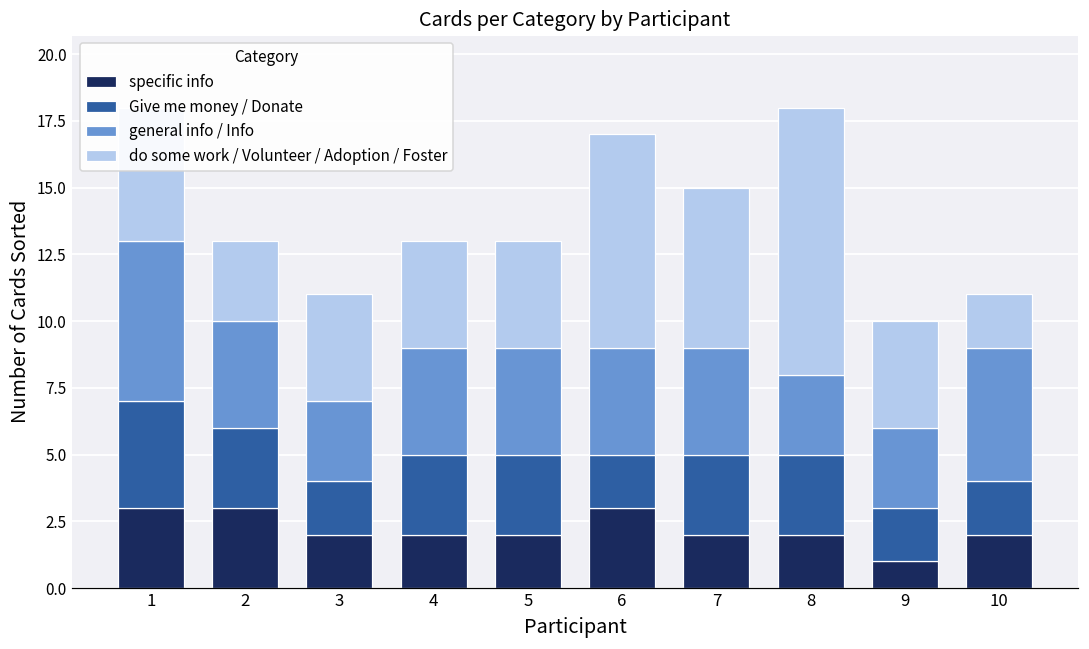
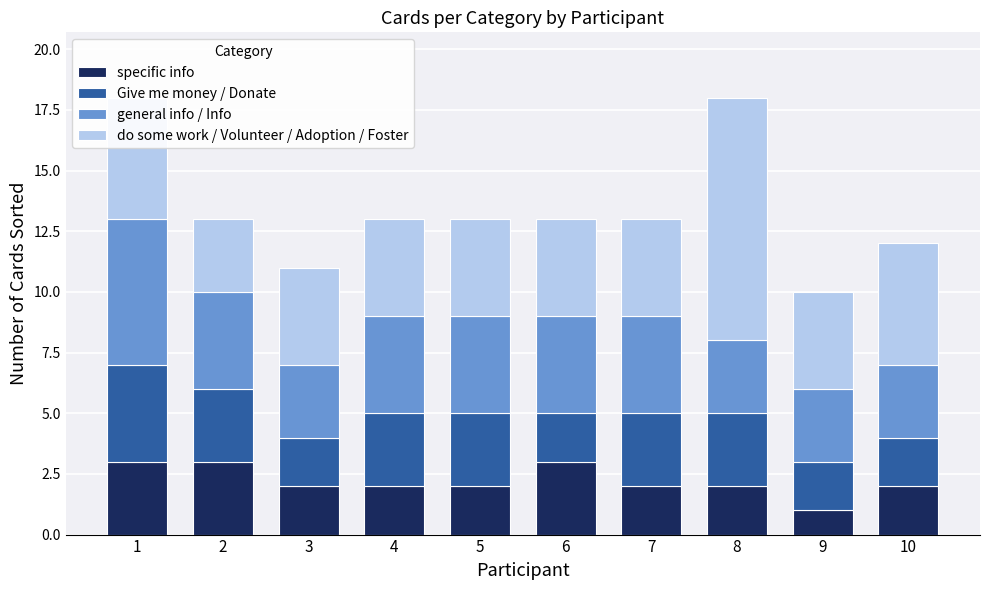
do some work / Volunteer / Adoption / Foster, 6: 8 -> 4
do some work / Volunteer / Adoption / Foster, 7: 6 -> 4
general info / Info, 10: 5 -> 3
do some work / Volunteer / Adoption / Foster, 10: 2 -> 5
